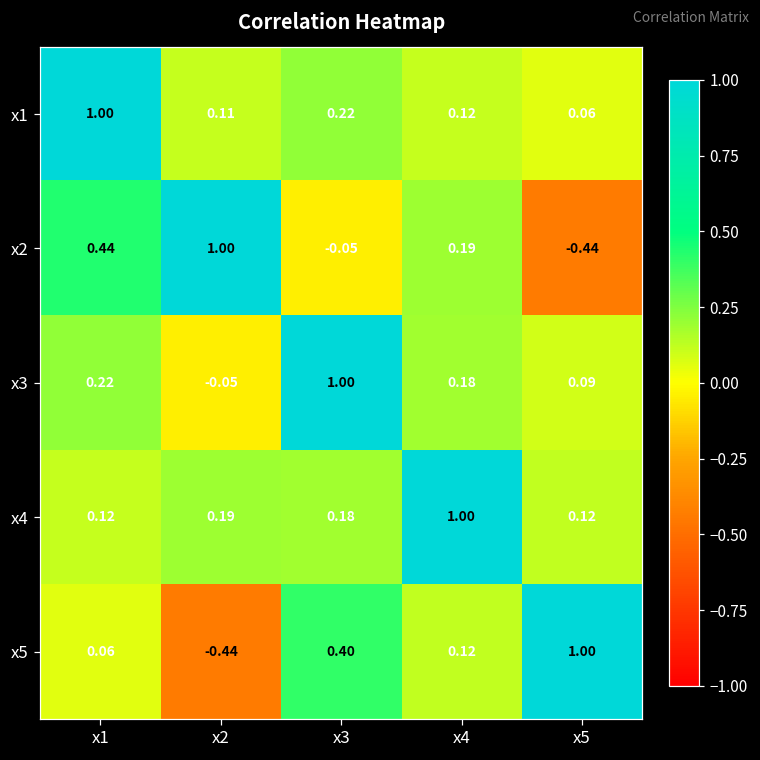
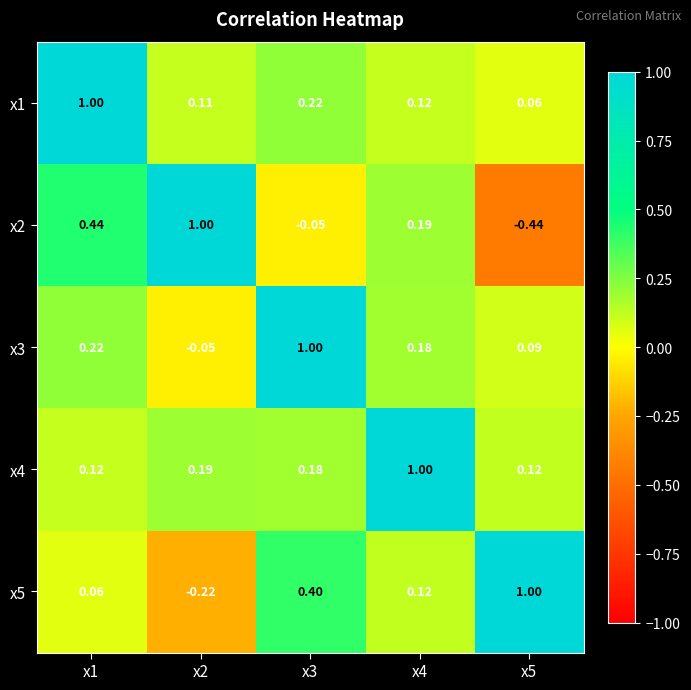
x5, x2: -0.44 -> -0.22
